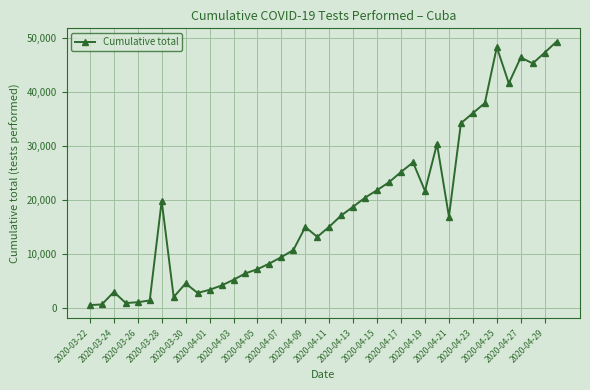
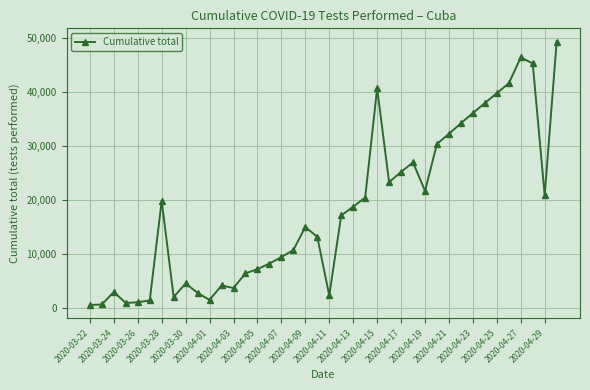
2020-04-01: 3,000 -> 1,000
2020-04-03: 5,000 -> 4,000
2020-04-11: 15,000 -> 2,000
2020-04-15: 22,000 -> 41,000
2020-04-21: 17,000 -> 32,000
2020-04-25: 48,000 -> 40,000
2020-04-29: 47,000 -> 21,000
